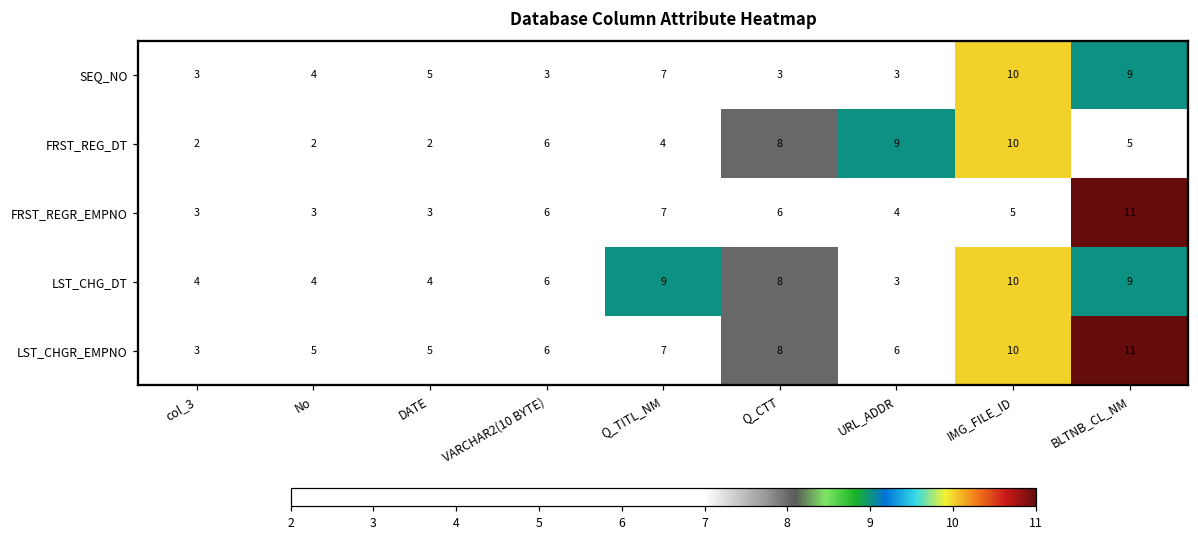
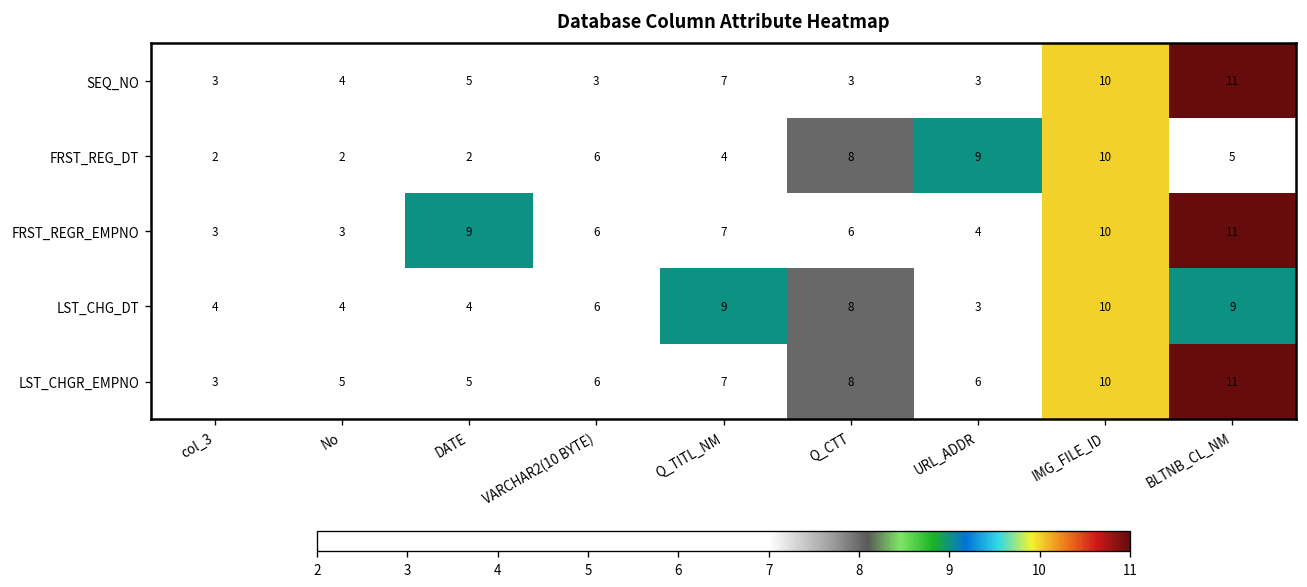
SEQ_NO, BLTNB_CL_NM: 9 -> 11
FRST_REGR_EMPNO, DATE: 3 -> 9
FRST_REGR_EMPNO, IMG_FILE_ID: 5 -> 10
